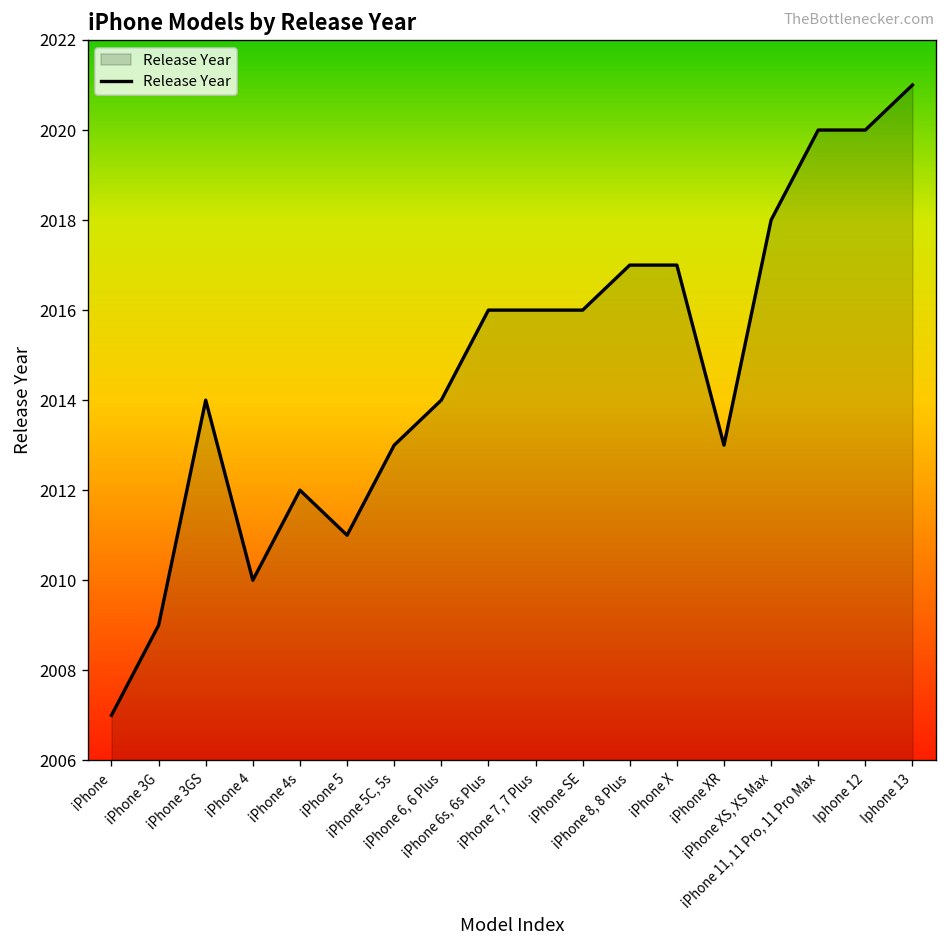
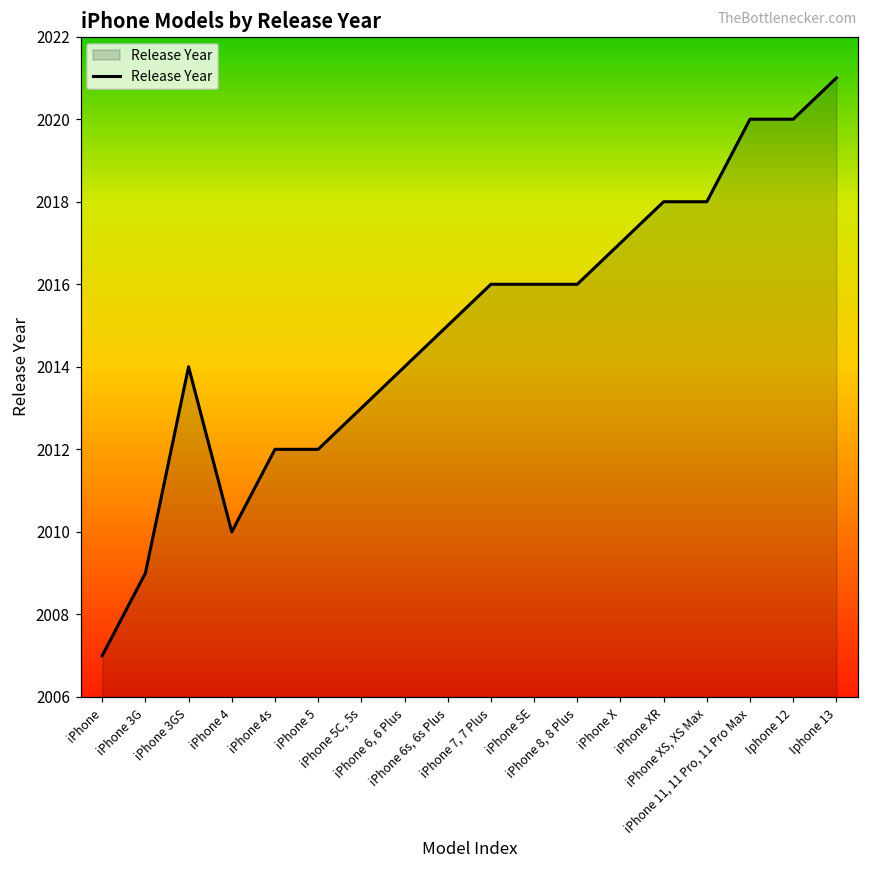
iPhone 5: 2011 -> 2012
iPhone 6s, 6s Plus: 2016 -> 2015
iPhone 8, 8 Plus: 2017 -> 2016
iPhone XR: 2013 -> 2018
